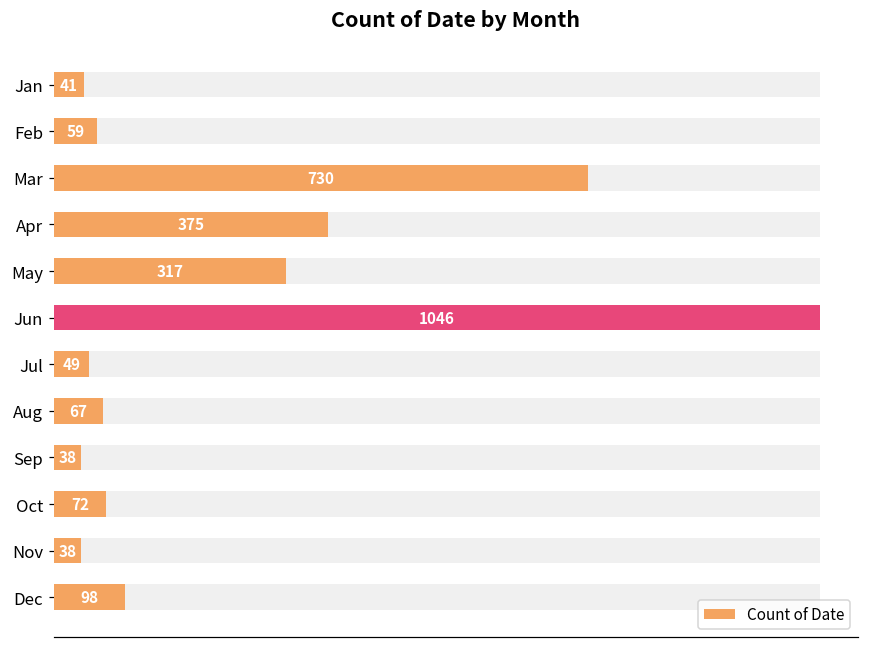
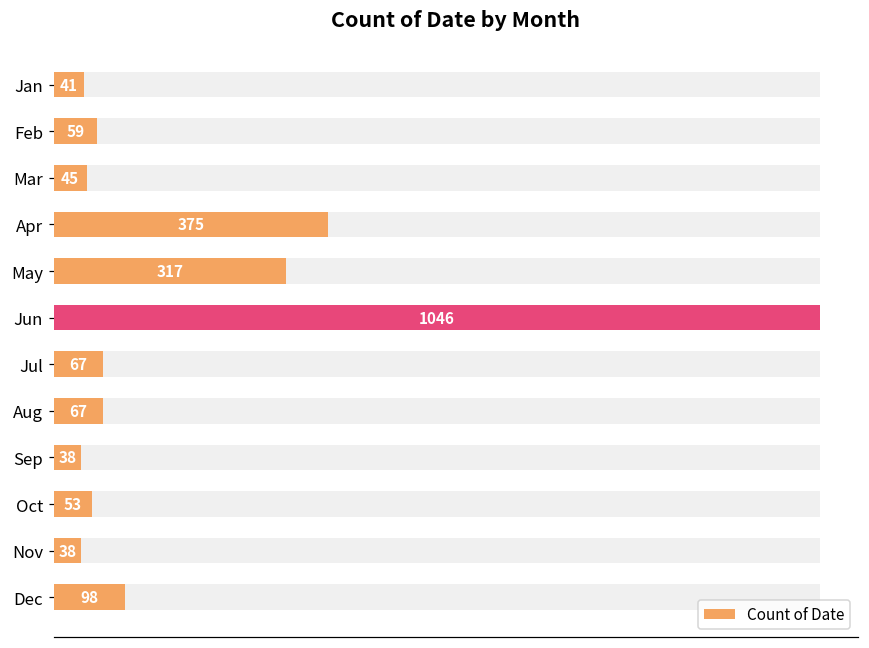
Count of Date, Mar: 730 -> 45
Count of Date, Jul: 49 -> 67
Count of Date, Oct: 72 -> 53
